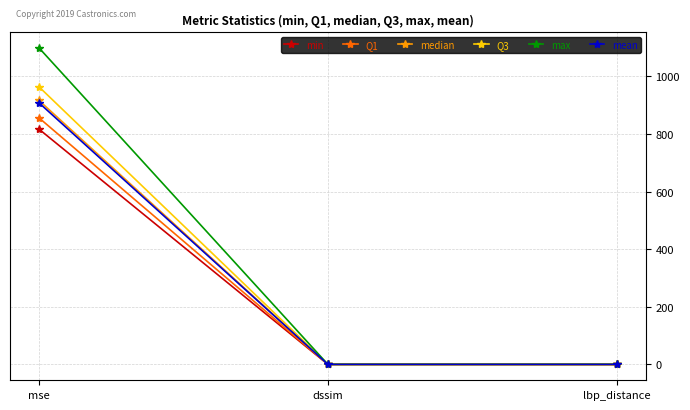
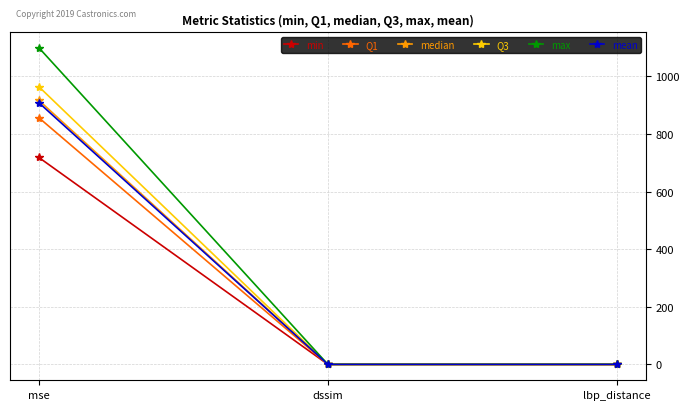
min, mse: 820 -> 720
